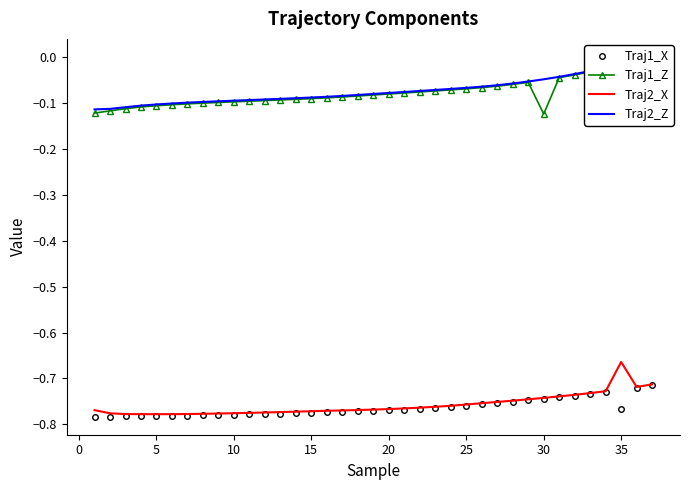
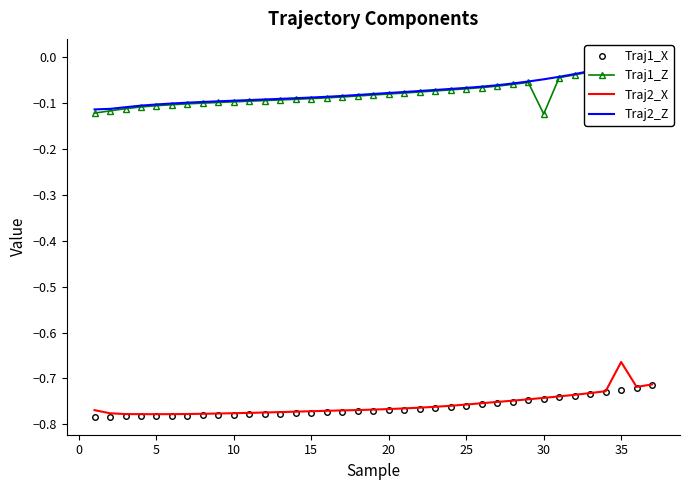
Traj1_X, 35: -0.77 -> -0.73
